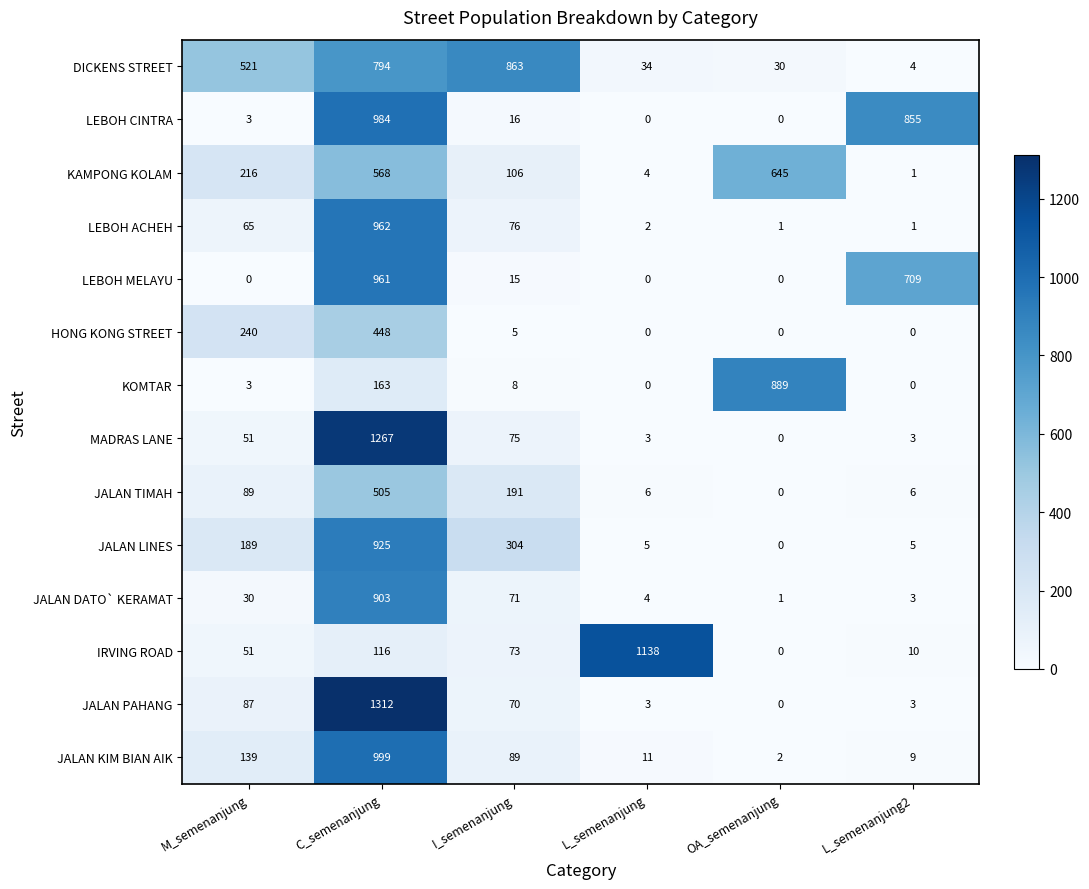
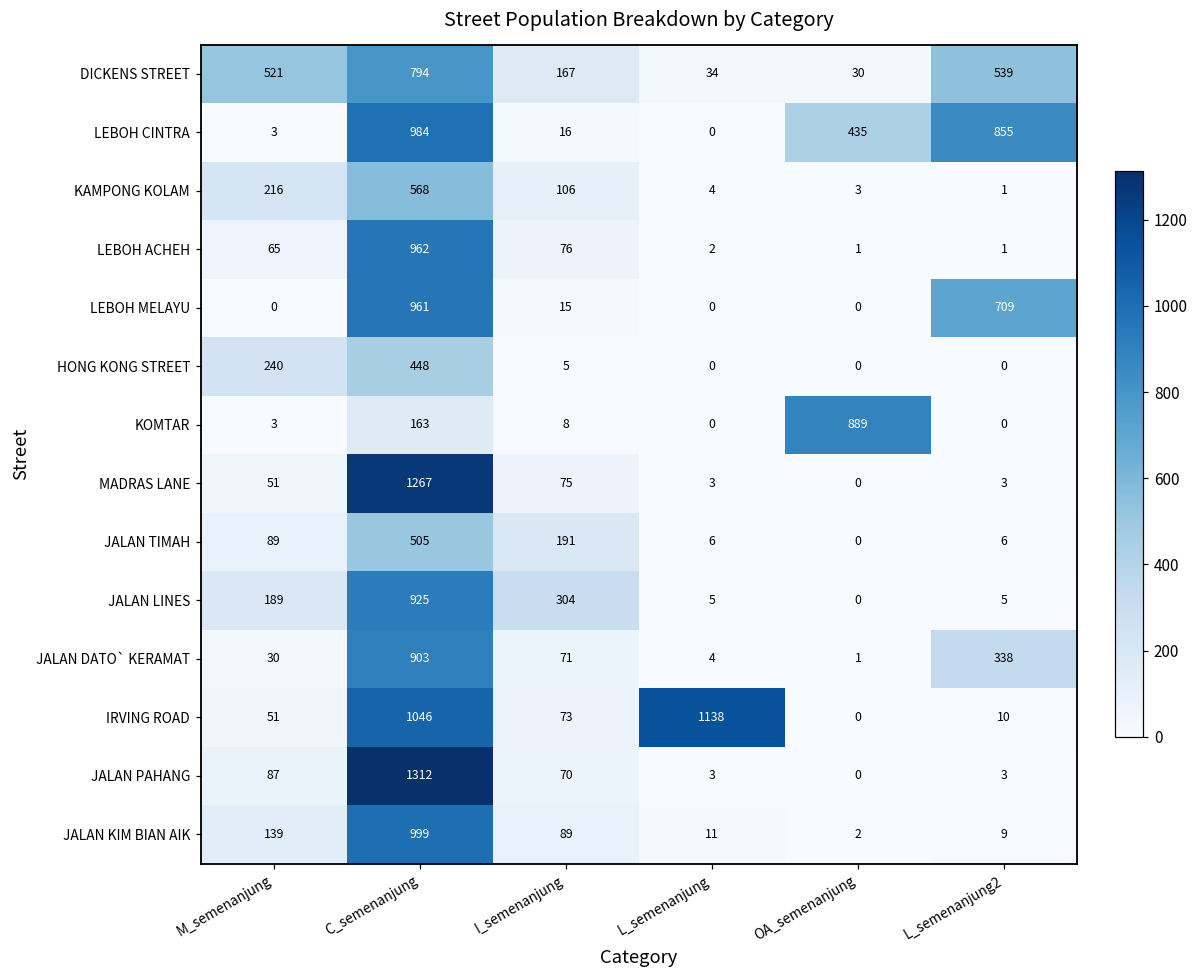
DICKENS STREET, I_semenanjung: 863 -> 167
DICKENS STREET, L_semenanjung2: 4 -> 539
LEBOH CINTRA, OA_semenanjung: 0 -> 435
KAMPONG KOLAM, OA_semenanjung: 645 -> 3
JALAN DATO` KERAMAT, L_semenanjung2: 3 -> 338
IRVING ROAD, C_semenanjung: 116 -> 1046
